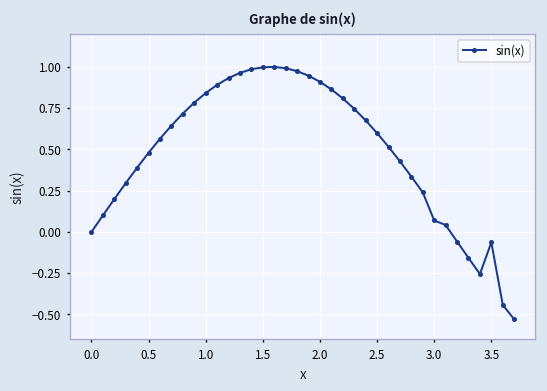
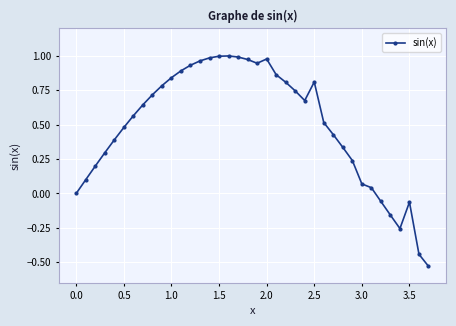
2.0: 0.91 -> 0.98
2.5: 0.60 -> 0.81
